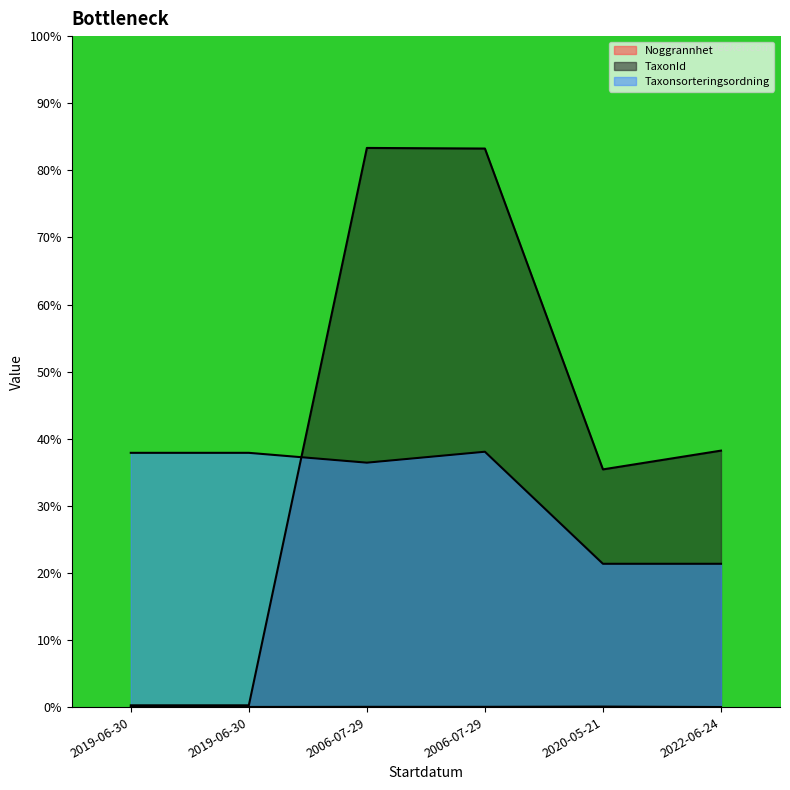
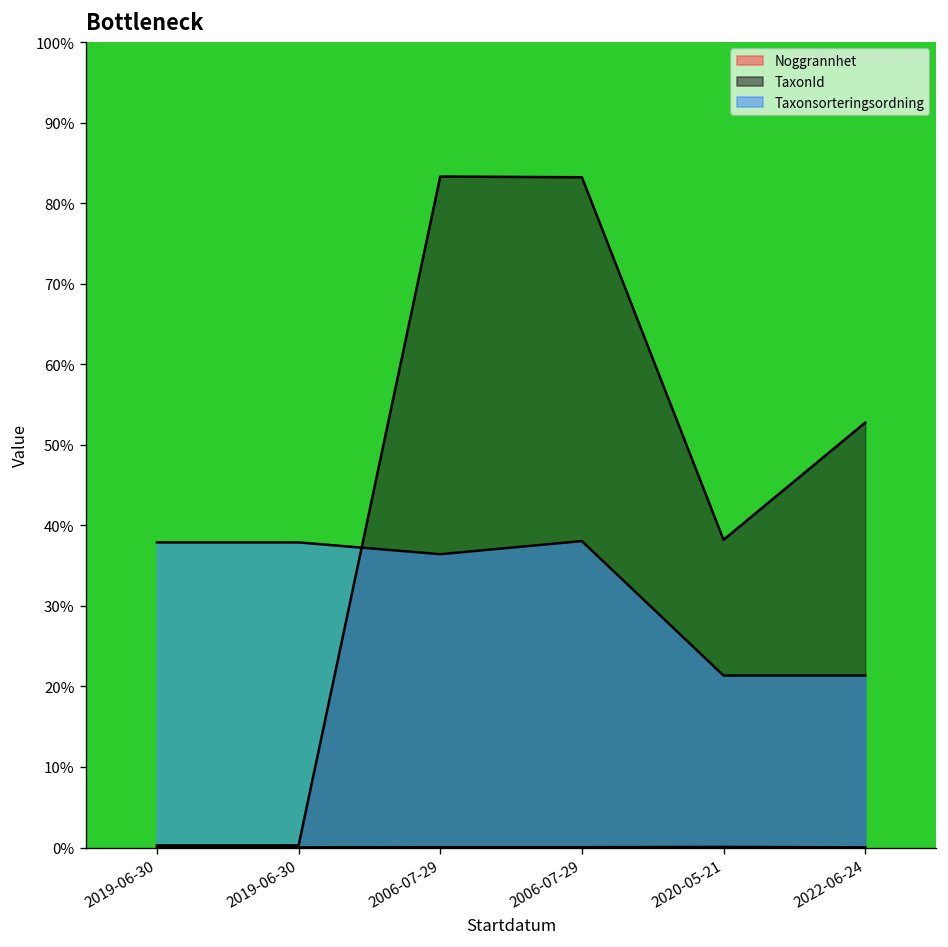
TaxonId, 2020-05-21: 35% -> 38%
TaxonId, 2022-06-24: 38% -> 53%
